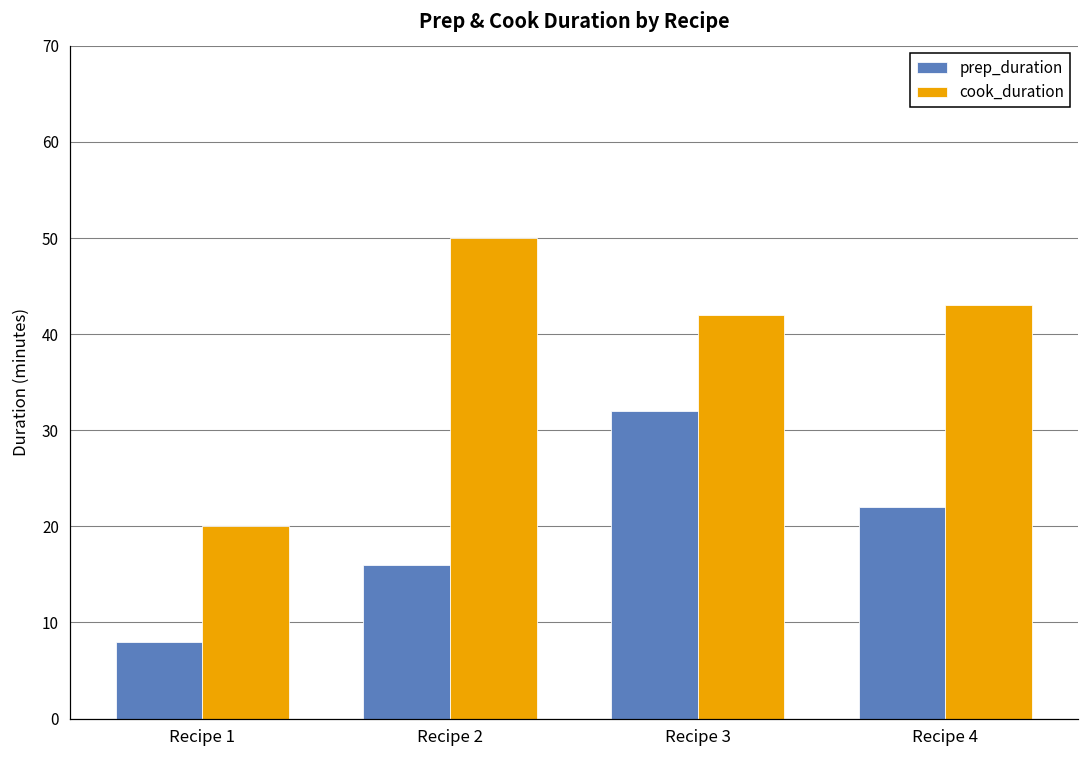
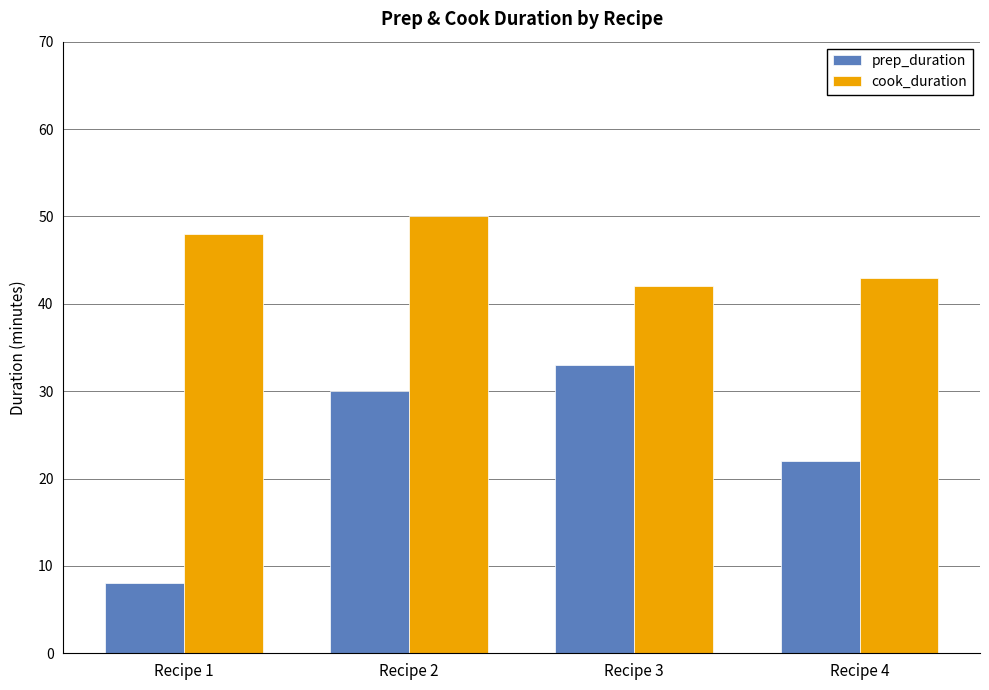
cook_duration, Recipe 1: 20 -> 48
prep_duration, Recipe 2: 16 -> 30
prep_duration, Recipe 3: 32 -> 33
